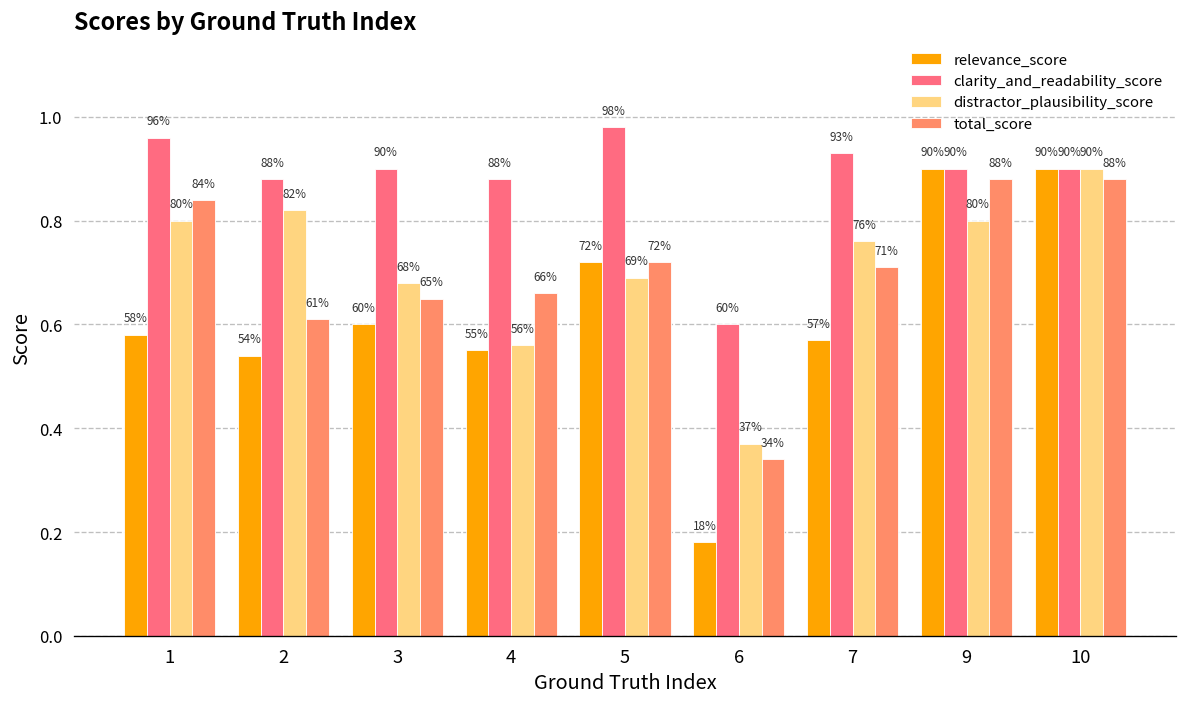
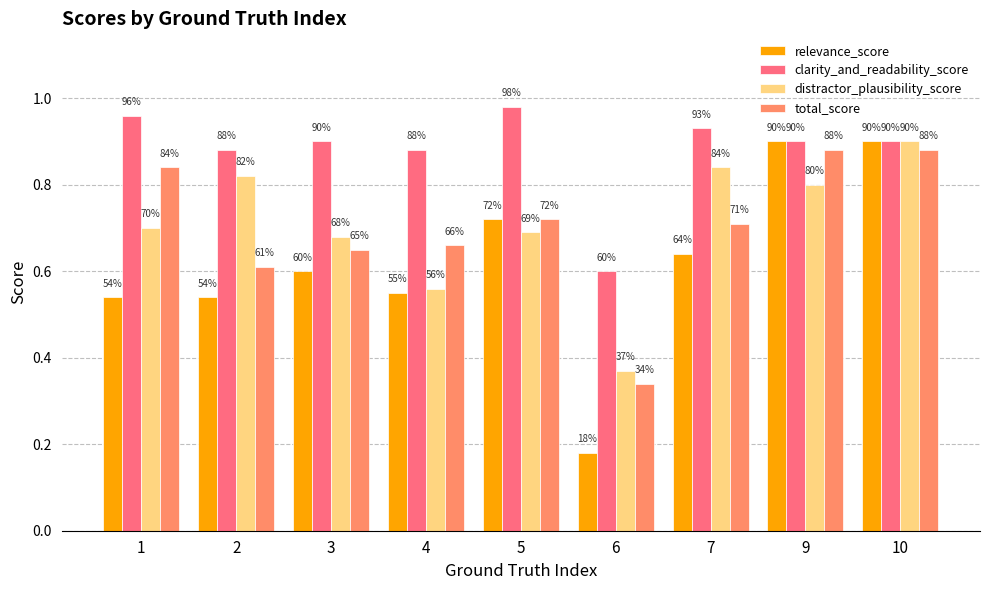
relevance_score, 1: 58% -> 54%
distractor_plausibility_score, 1: 80% -> 70%
relevance_score, 7: 57% -> 64%
distractor_plausibility_score, 7: 76% -> 84%
